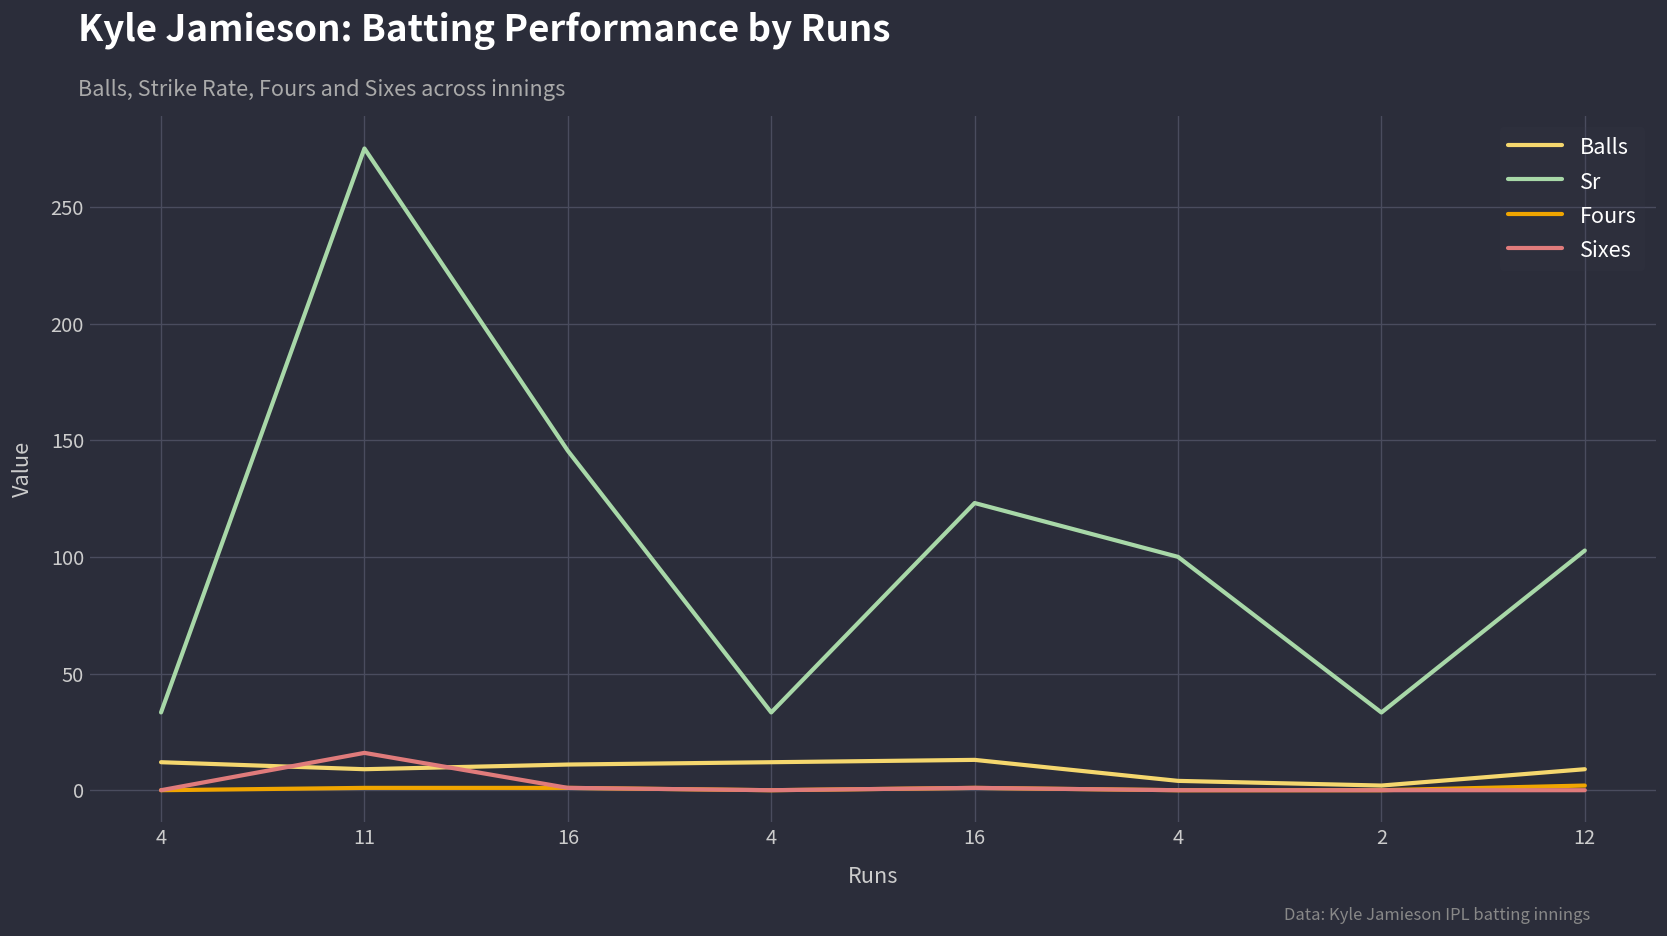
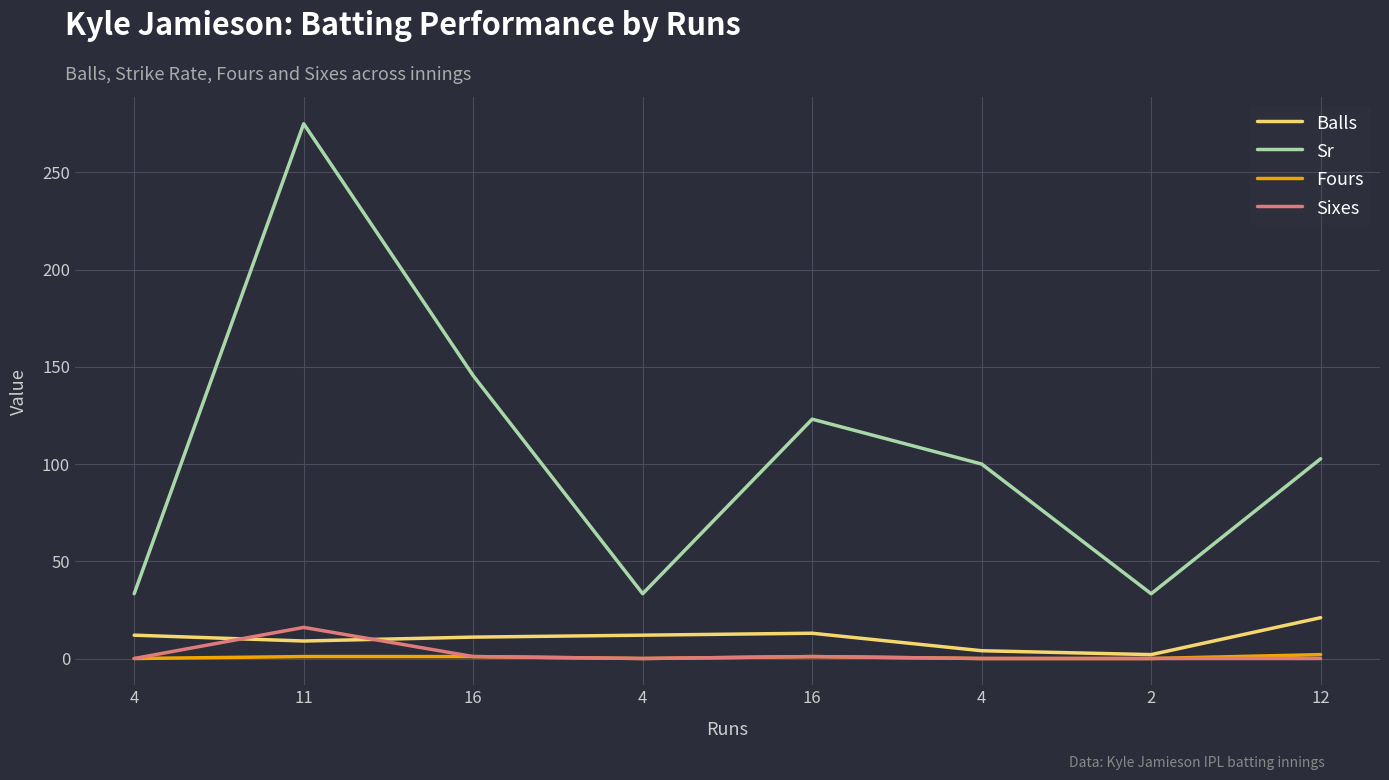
Balls, 12: 9 -> 21
